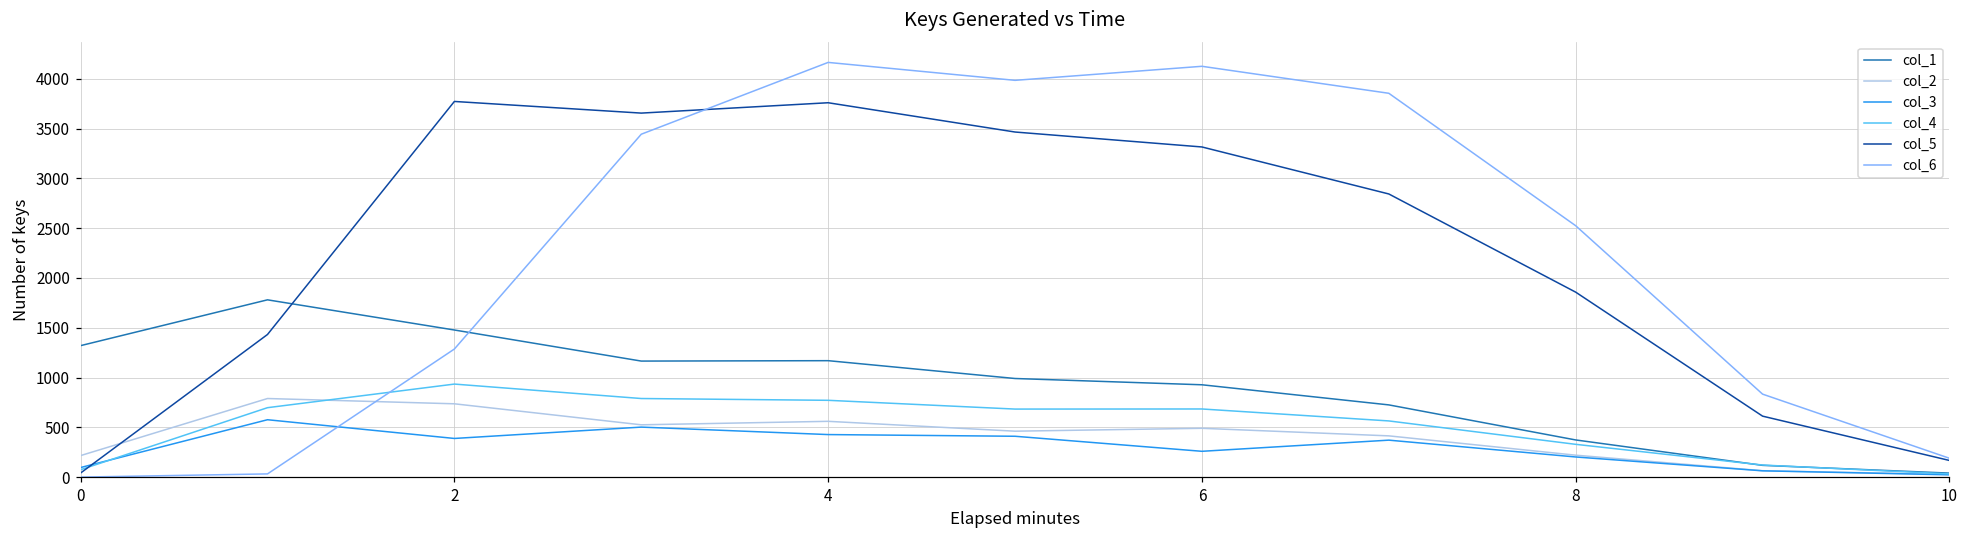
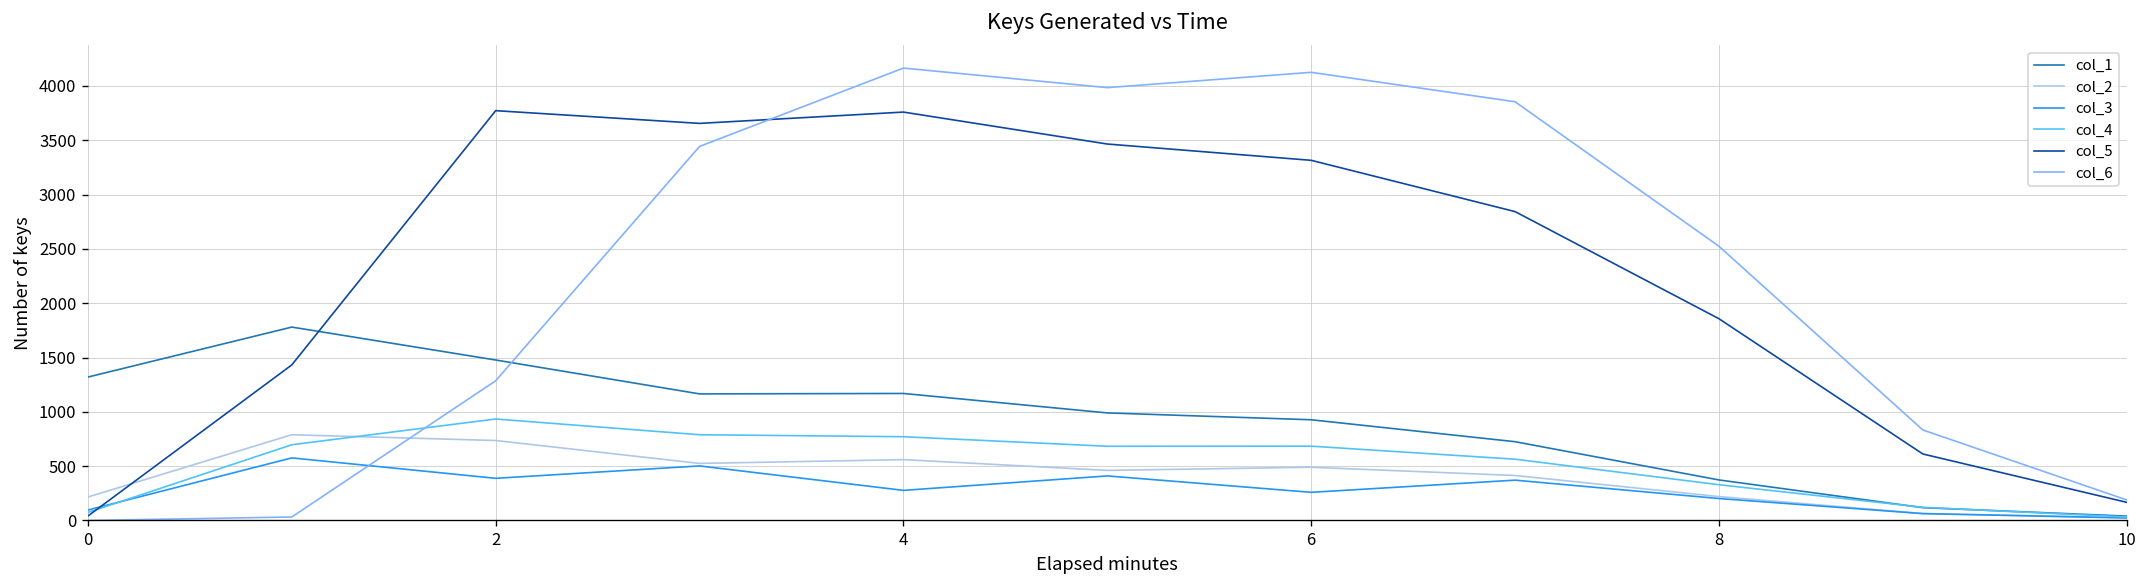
col_3, 4: 400 -> 300
